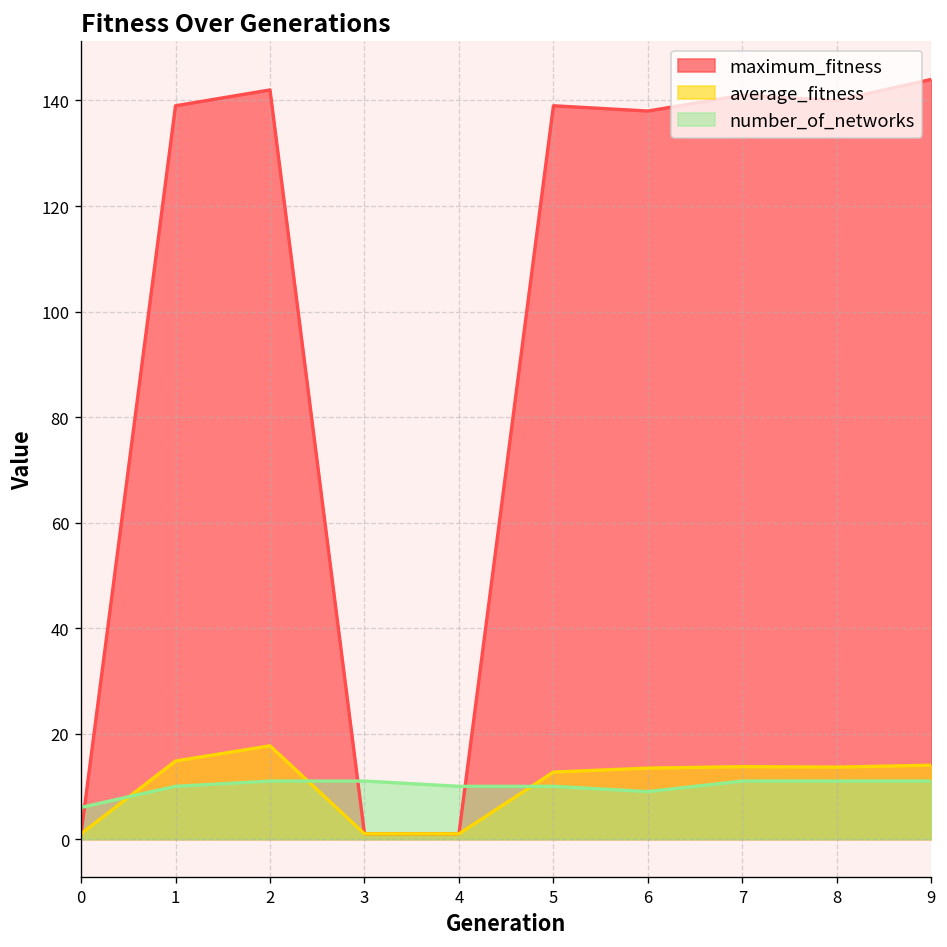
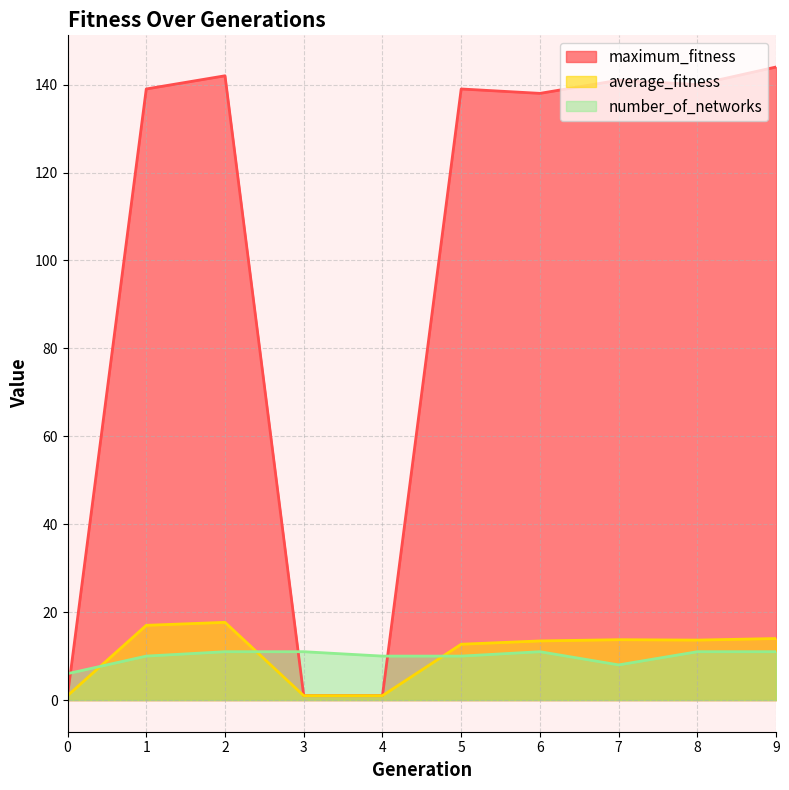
average_fitness, 1: 15 -> 17
number_of_networks, 6: 9 -> 11
number_of_networks, 7: 11 -> 8
